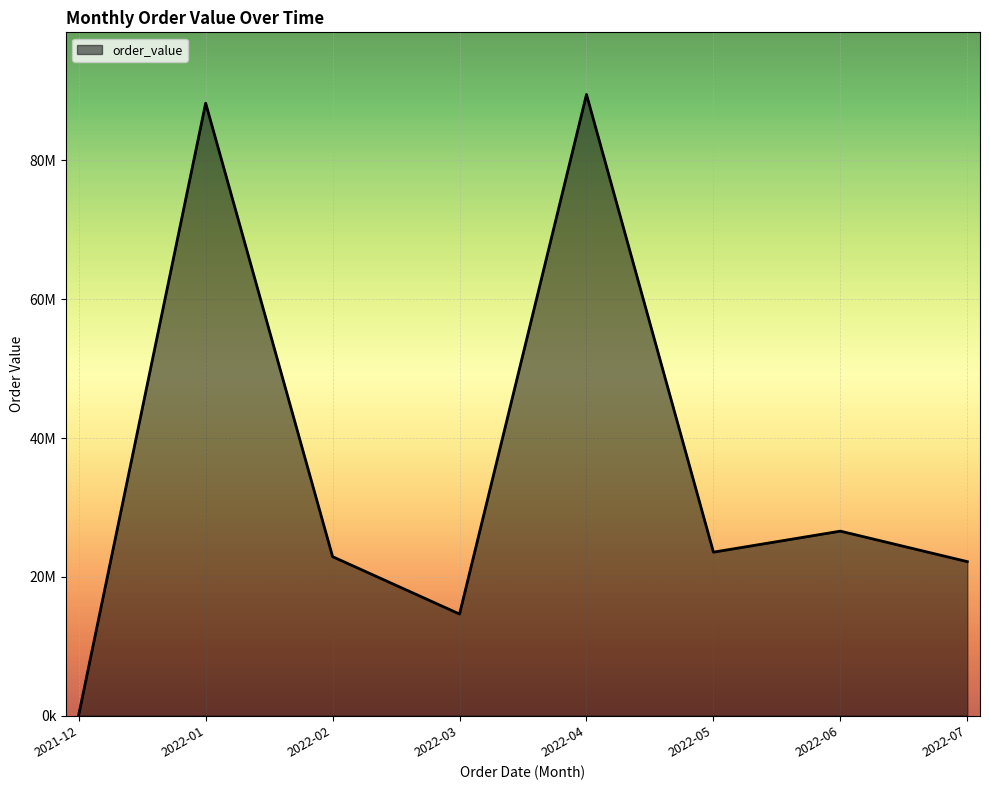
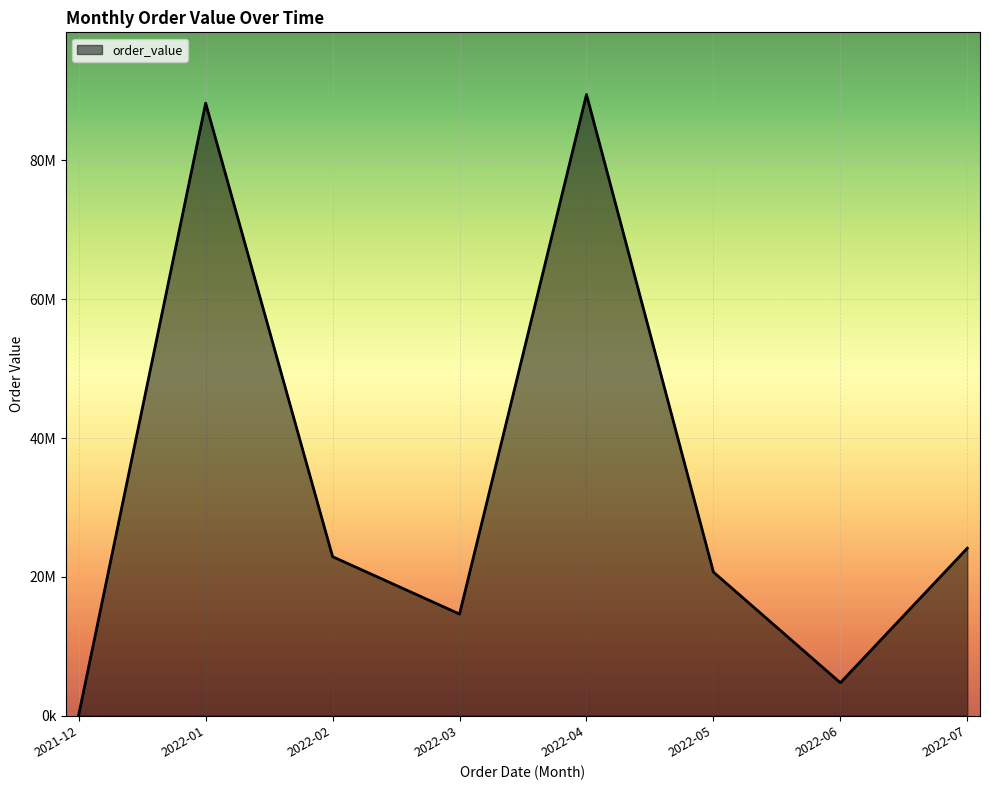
2022-05: 24000000 -> 21000000
2022-06: 27000000 -> 5000000
2022-07: 22000000 -> 24000000
